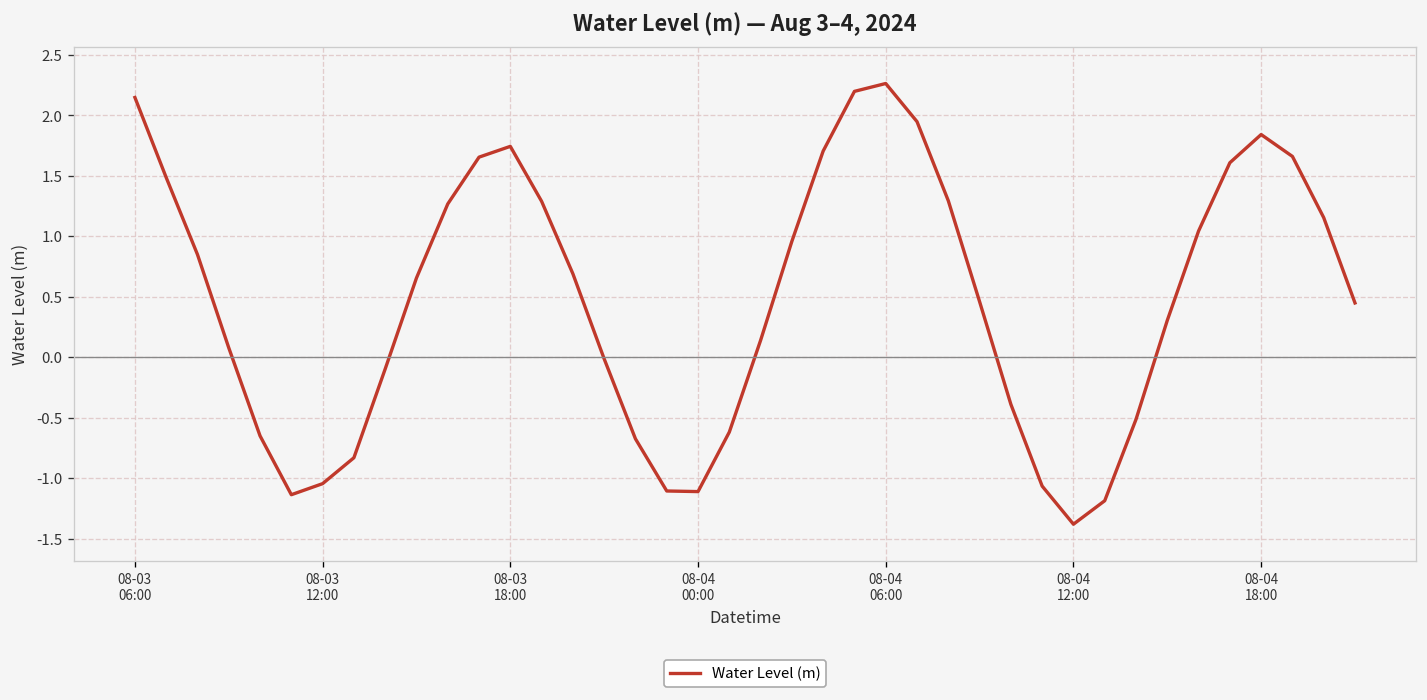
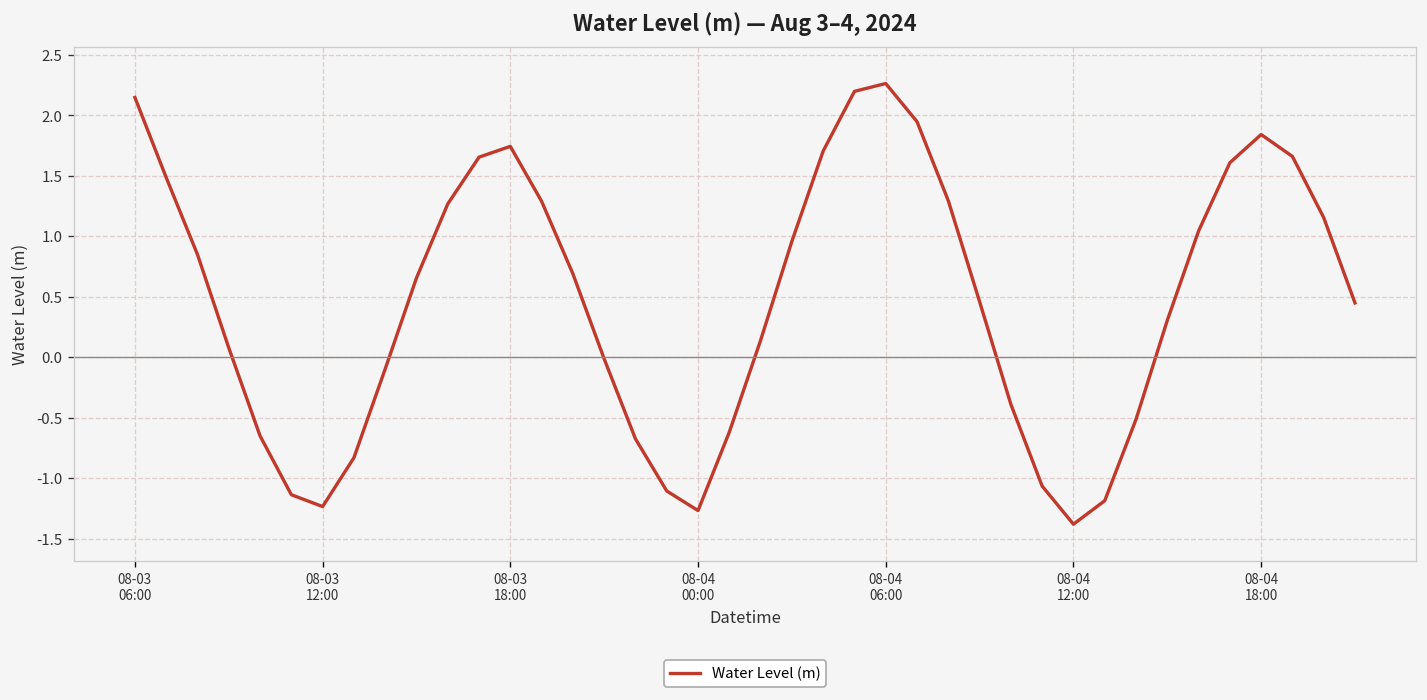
08-03 12:00: -1.04 -> -1.23
08-04 00:00: -1.11 -> -1.27
